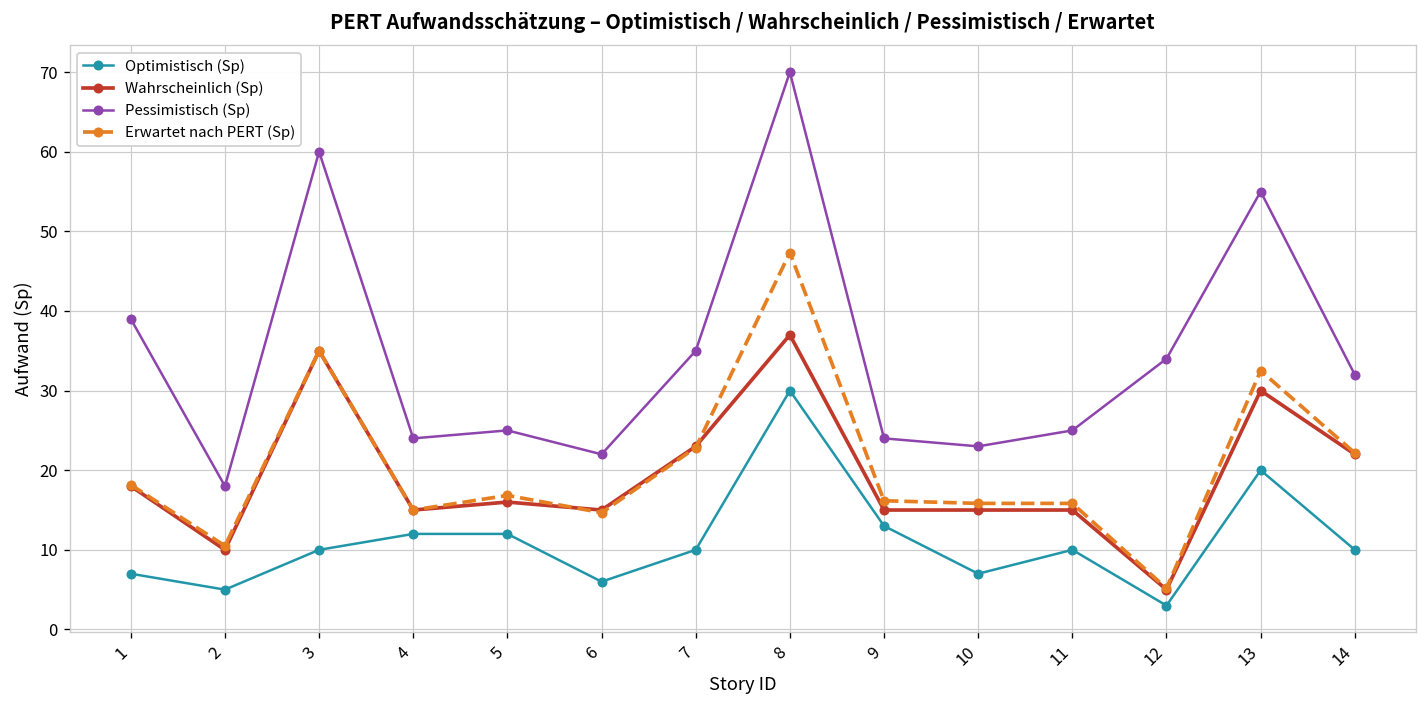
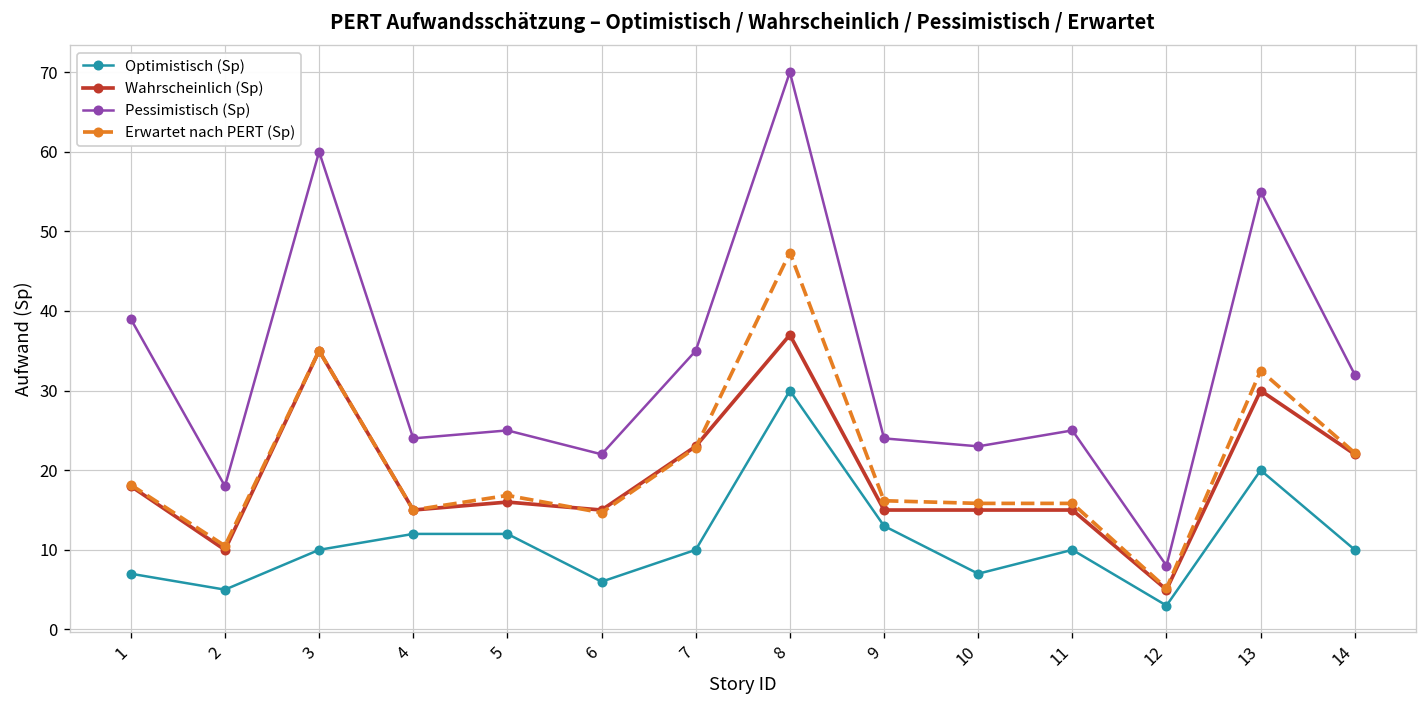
Pessimistisch (Sp), 12: 34 -> 8
